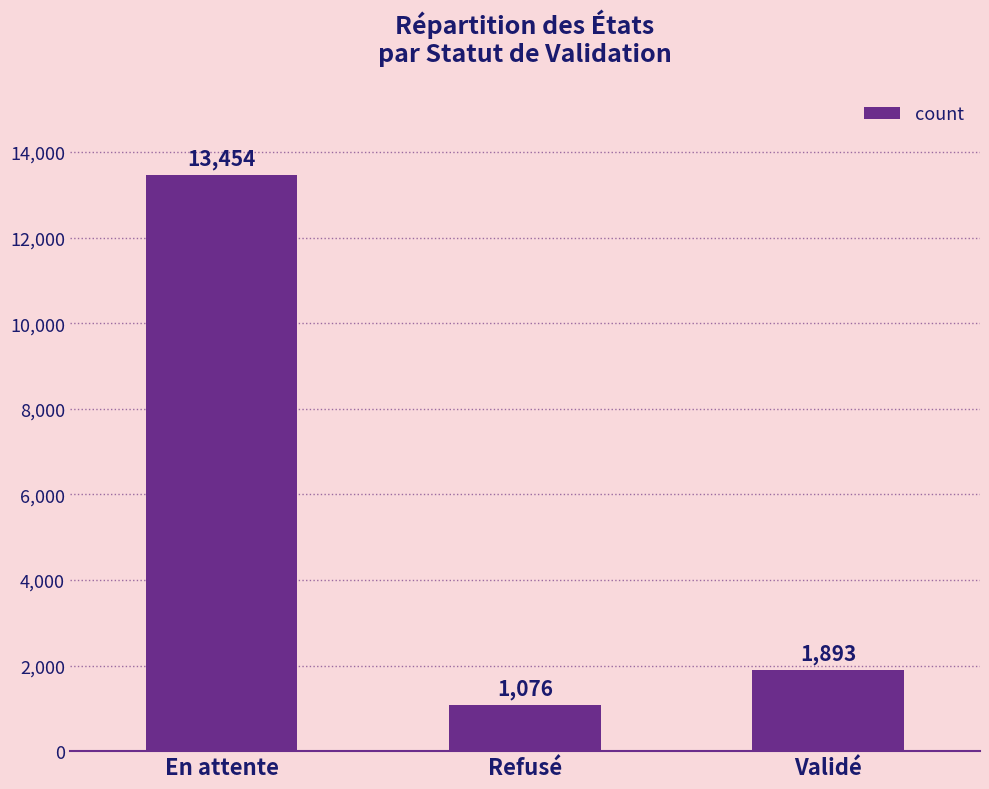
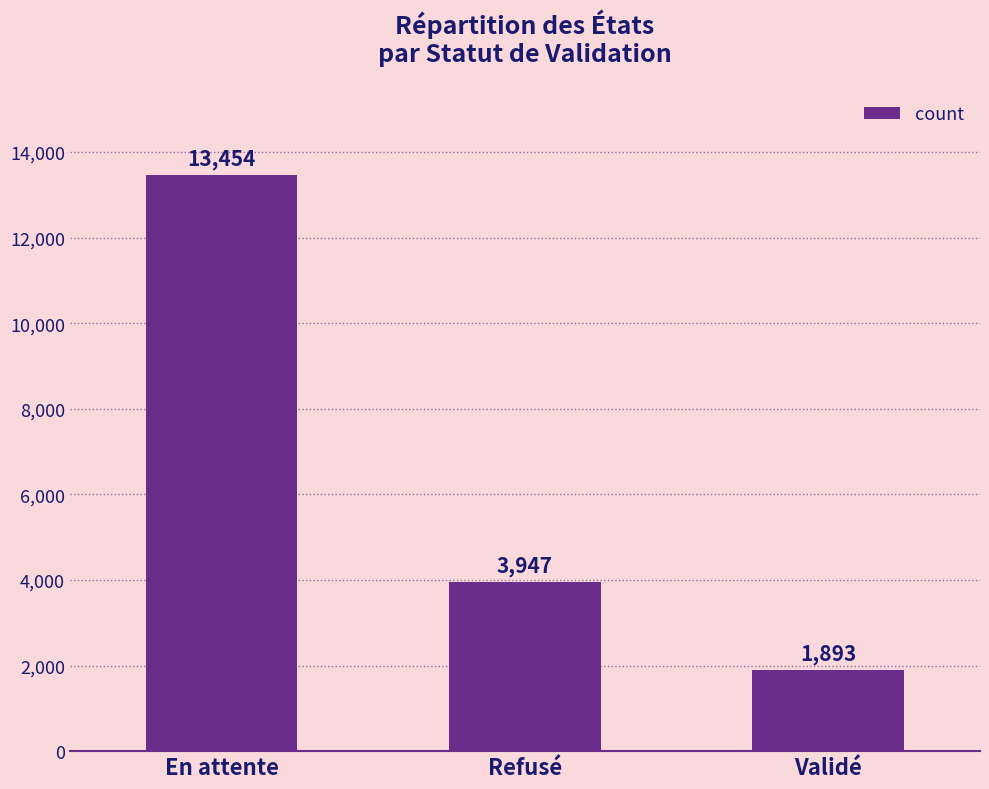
Refusé: 1,076 -> 3,947
